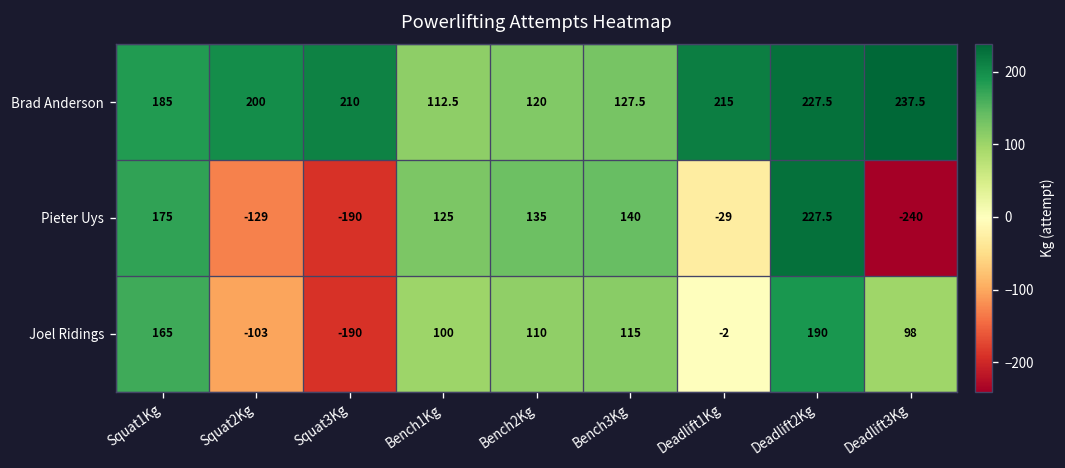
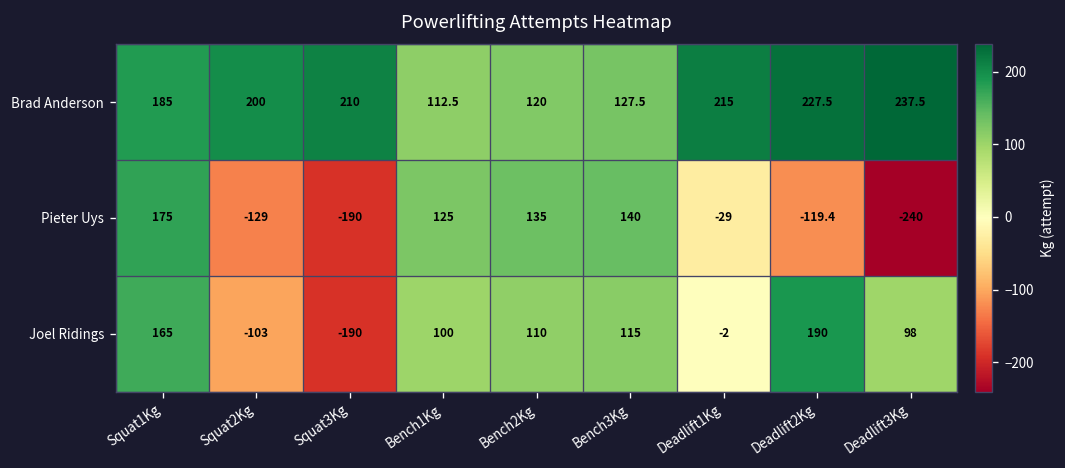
Pieter Uys, Deadlift2Kg: 227.5 -> -119.4
